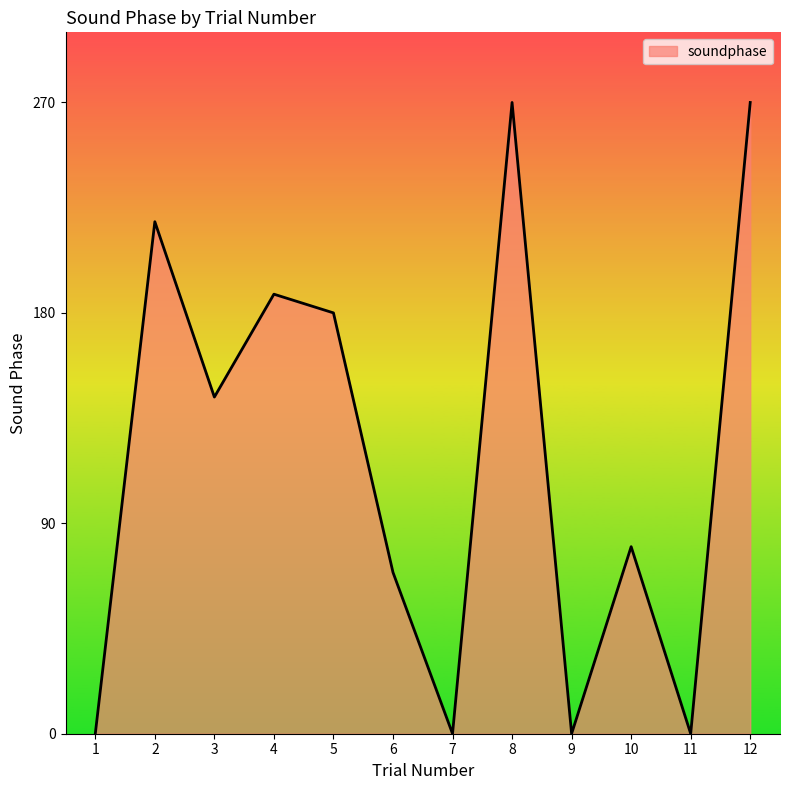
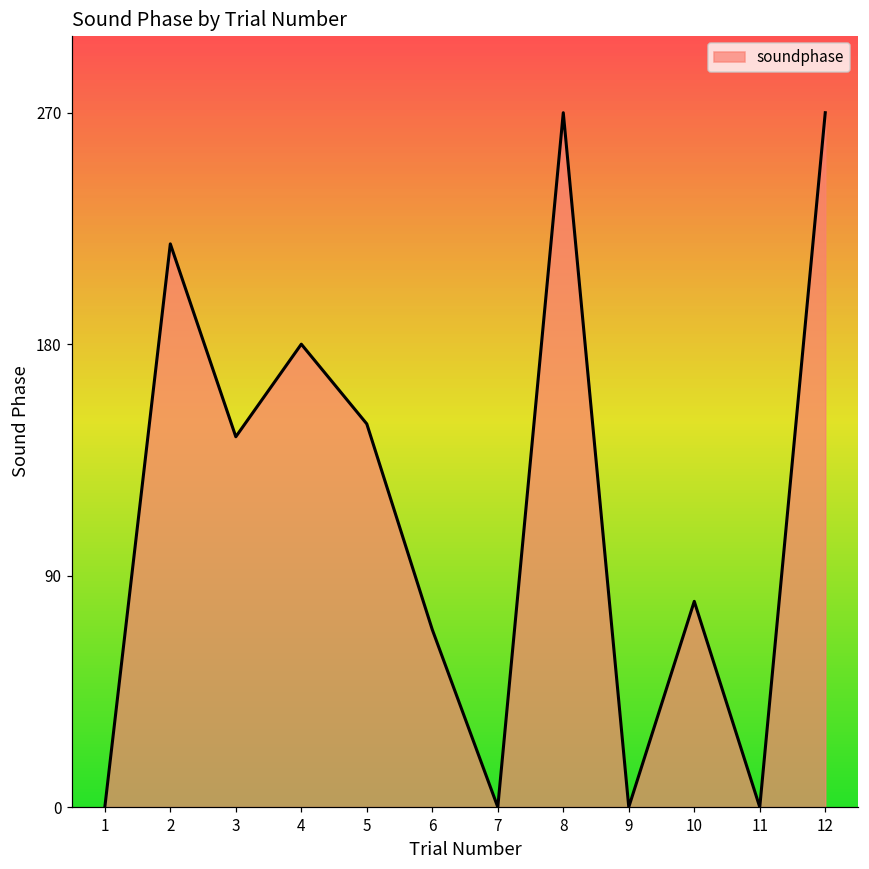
4: 188 -> 180
5: 180 -> 149
